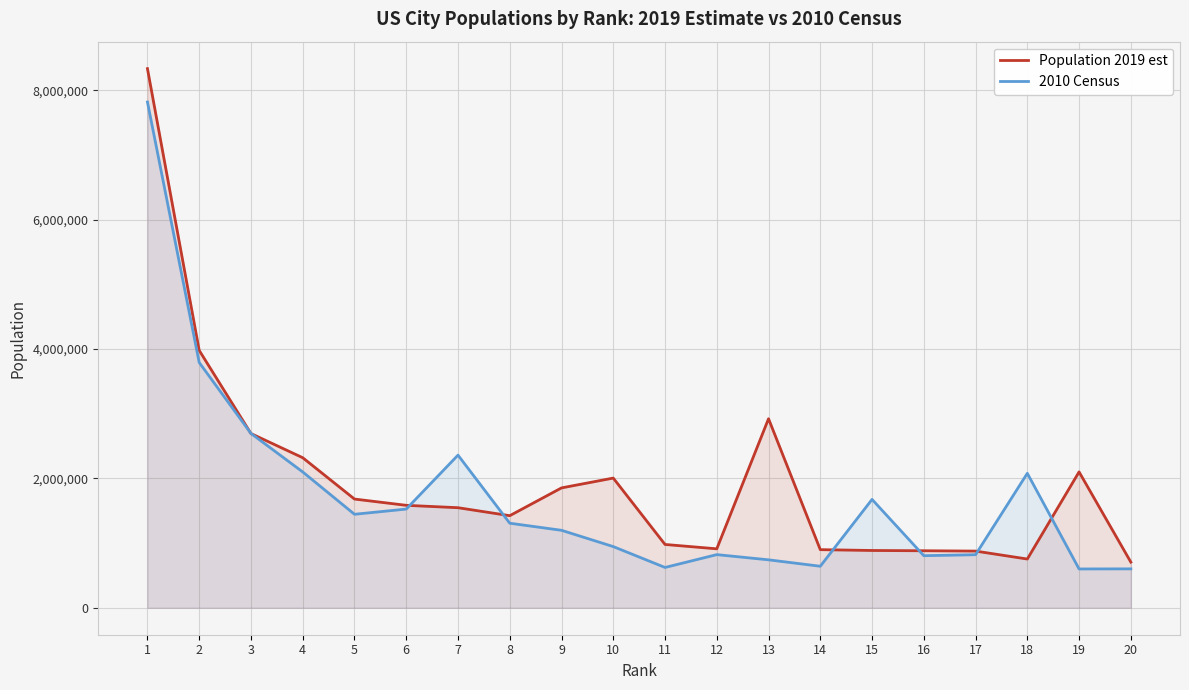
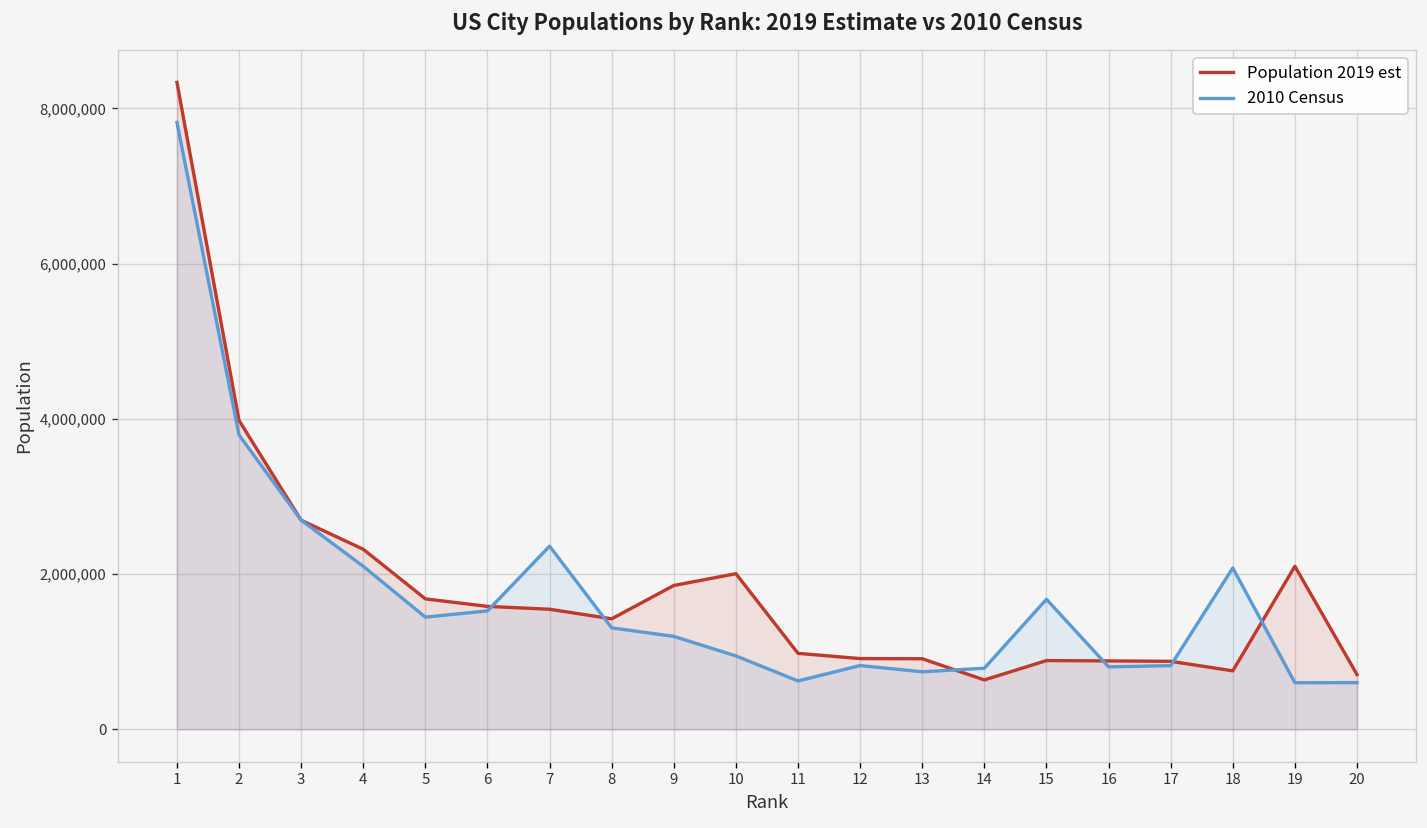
Population 2019 est, 13: 2,900,000 -> 900,000
Population 2019 est, 14: 900,000 -> 600,000
2010 Census, 14: 600,000 -> 800,000
